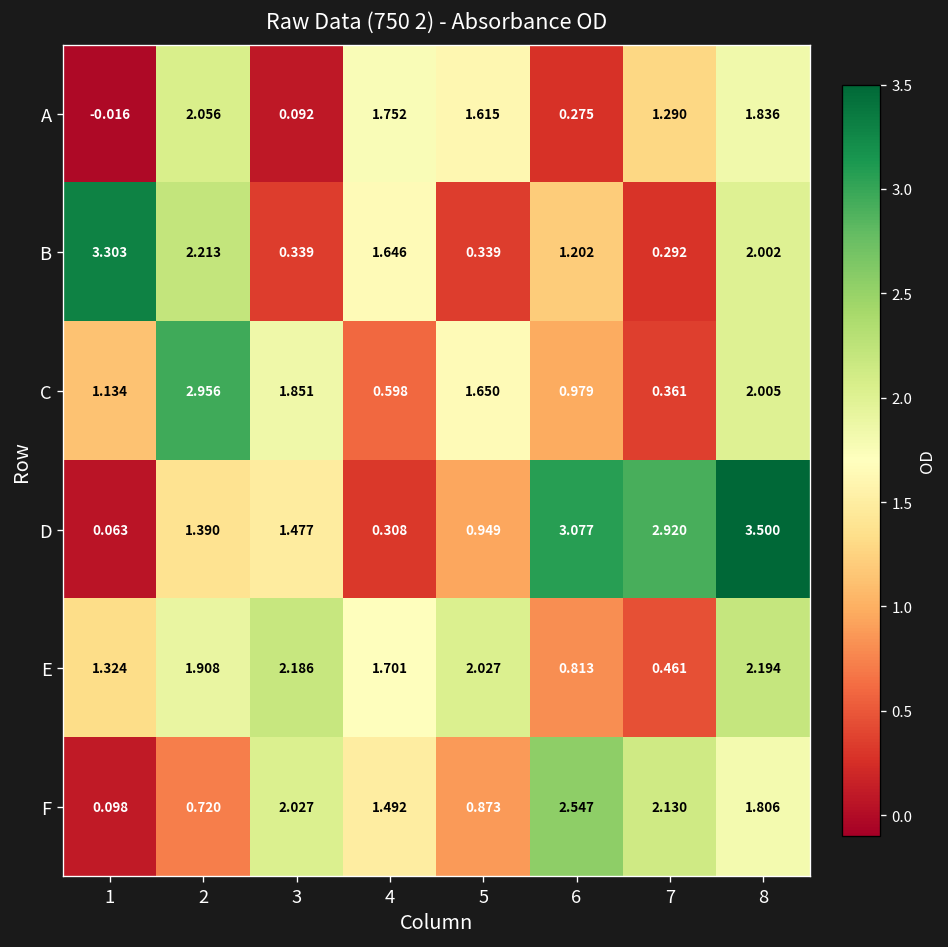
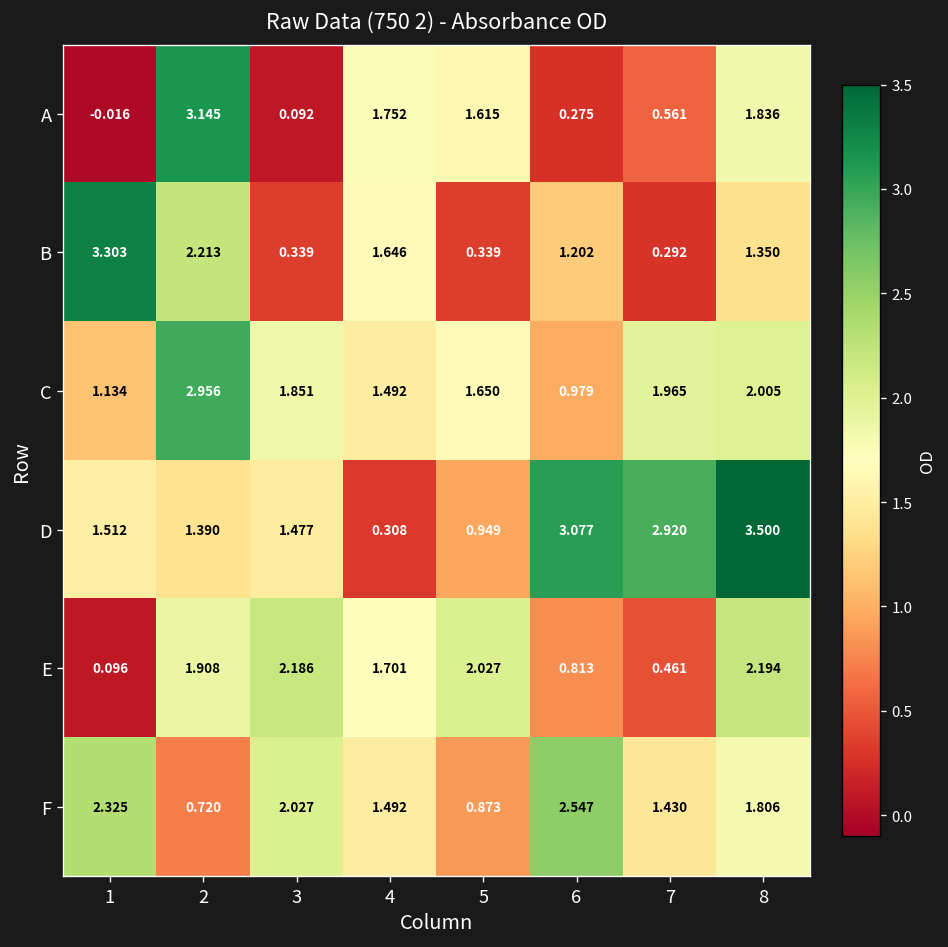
A, 2: 2.056 -> 3.145
A, 7: 1.290 -> 0.561
B, 8: 2.002 -> 1.350
C, 4: 0.598 -> 1.492
C, 7: 0.361 -> 1.965
D, 1: 0.063 -> 1.512
E, 1: 1.324 -> 0.096
F, 1: 0.098 -> 2.325
F, 7: 2.130 -> 1.430
